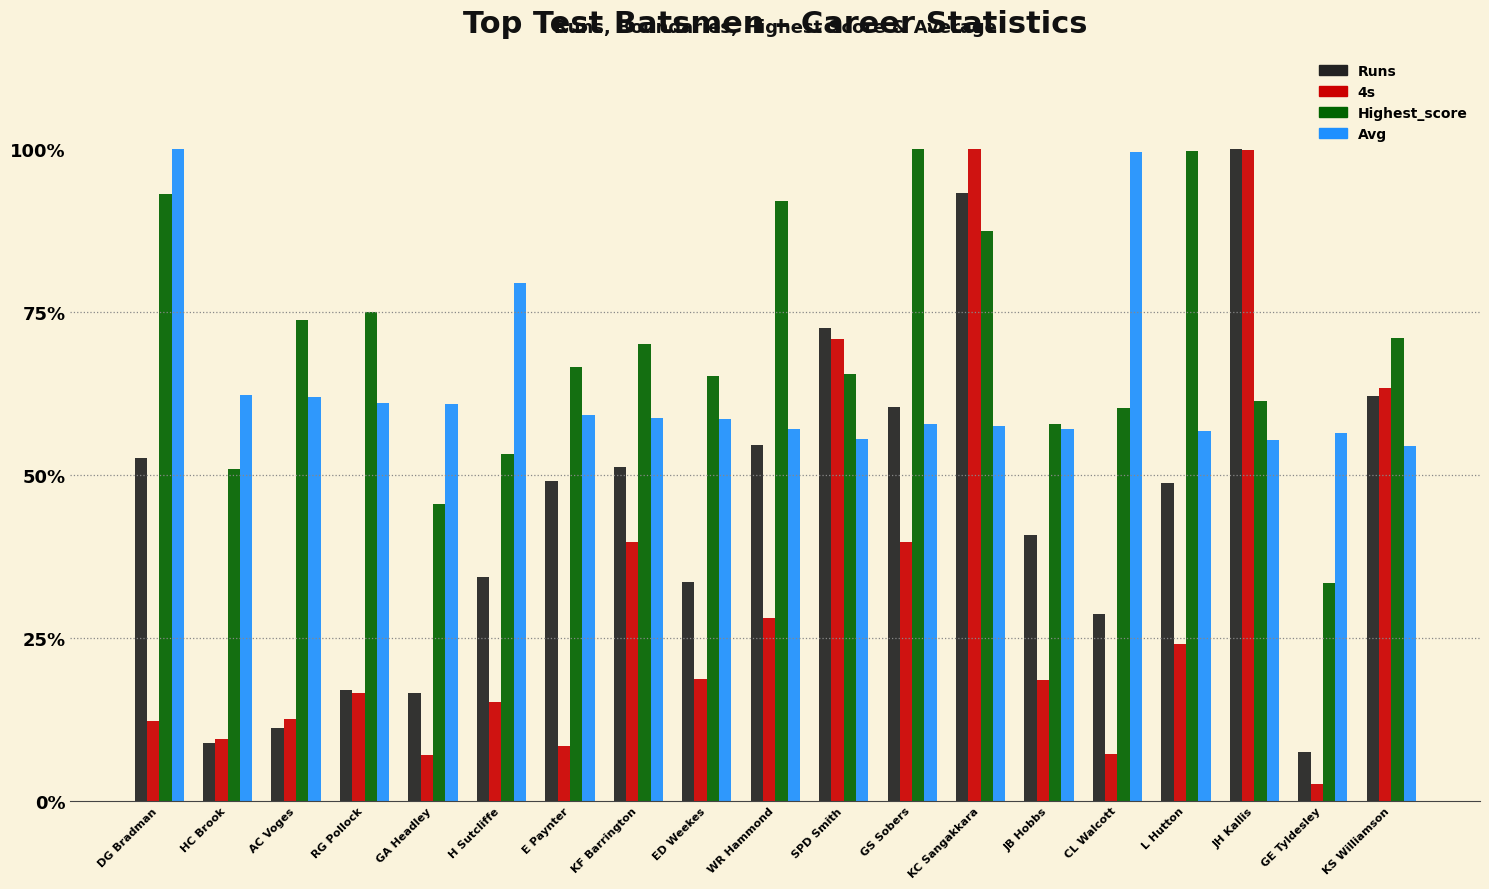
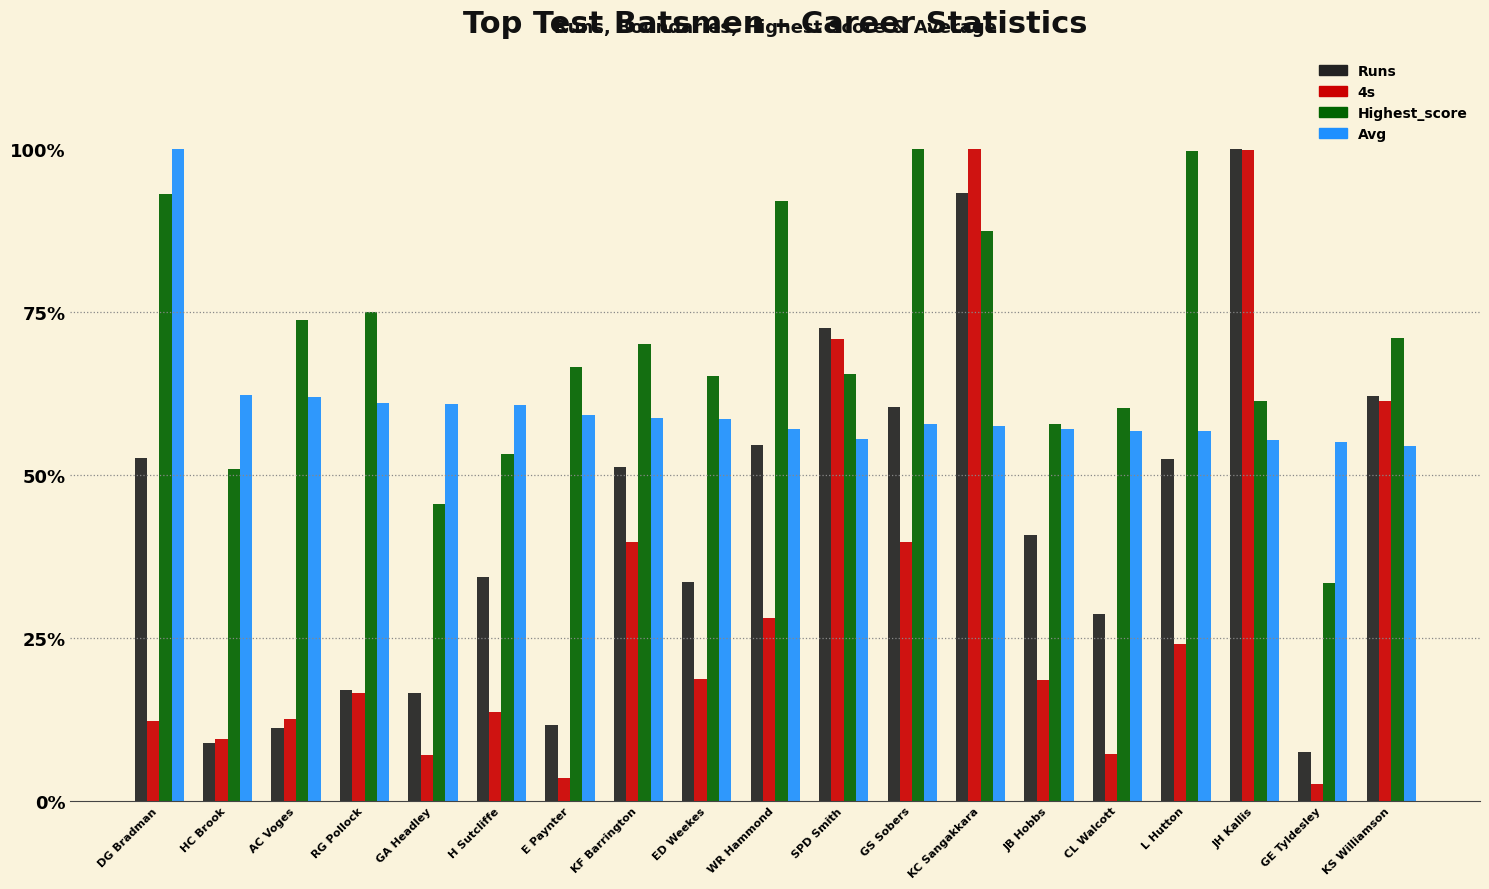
4s, H Sutcliffe: 15% -> 14%
Avg, H Sutcliffe: 79% -> 61%
Runs, E Paynter: 49% -> 12%
4s, E Paynter: 8% -> 3%
Avg, CL Walcott: 100% -> 57%
Runs, L Hutton: 49% -> 52%
Avg, GE Tyldesley: 56% -> 55%
4s, KS Williamson: 63% -> 61%
